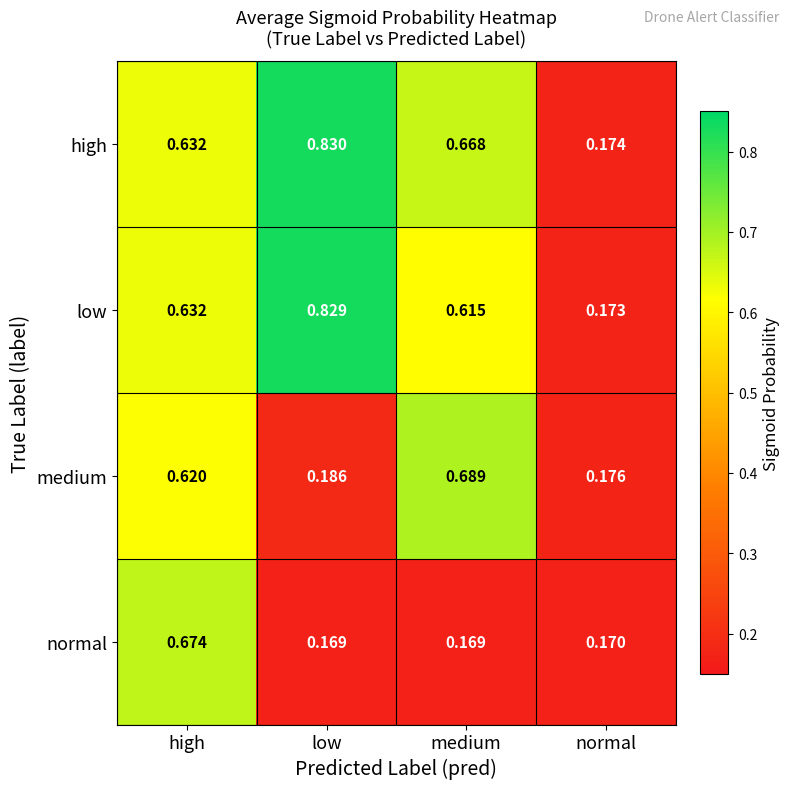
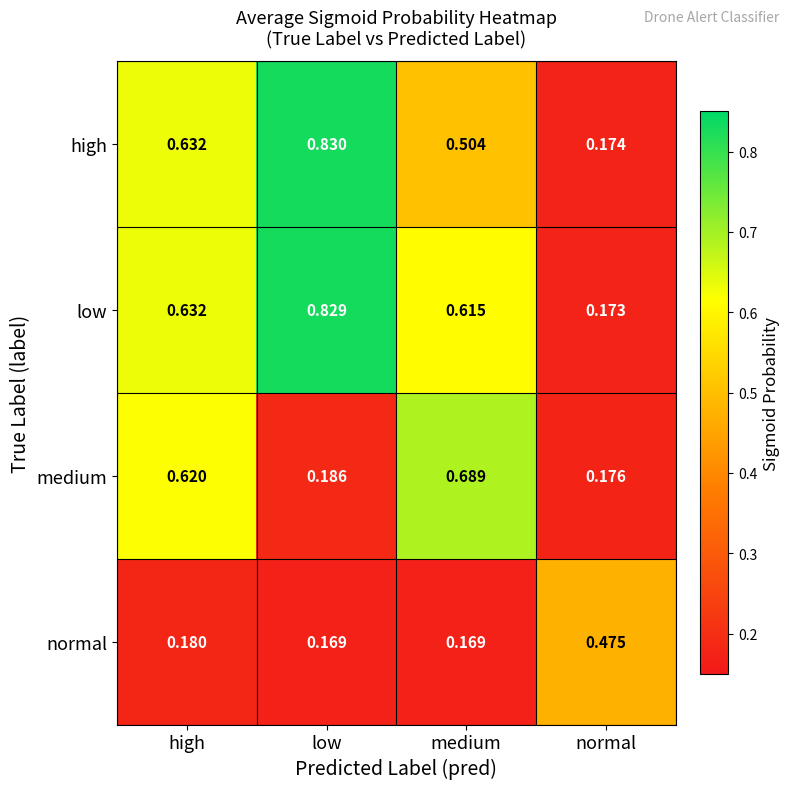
high, medium: 0.668 -> 0.504
normal, high: 0.674 -> 0.180
normal, normal: 0.170 -> 0.475
